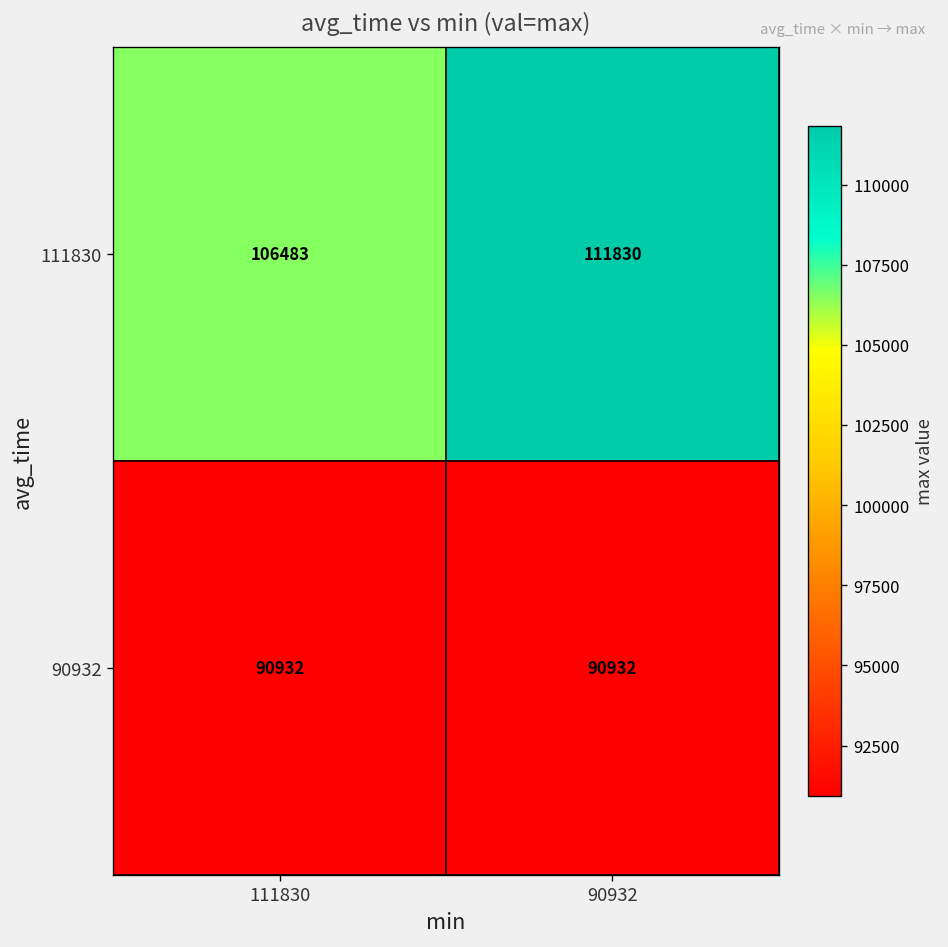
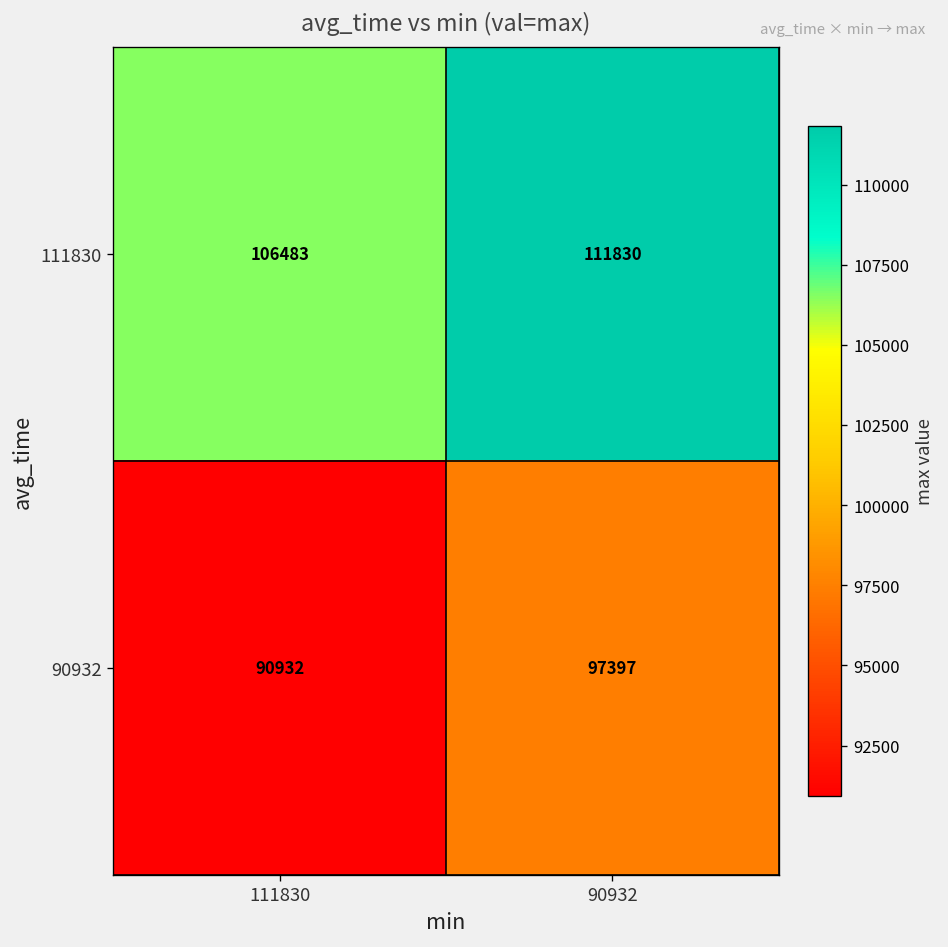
90932, 90932: 90932 -> 97397
